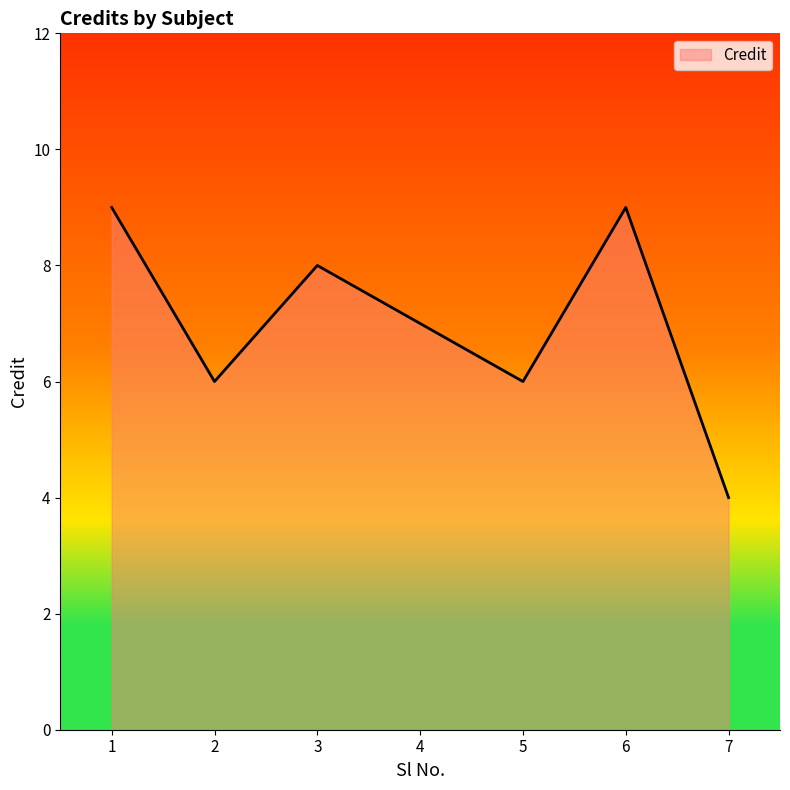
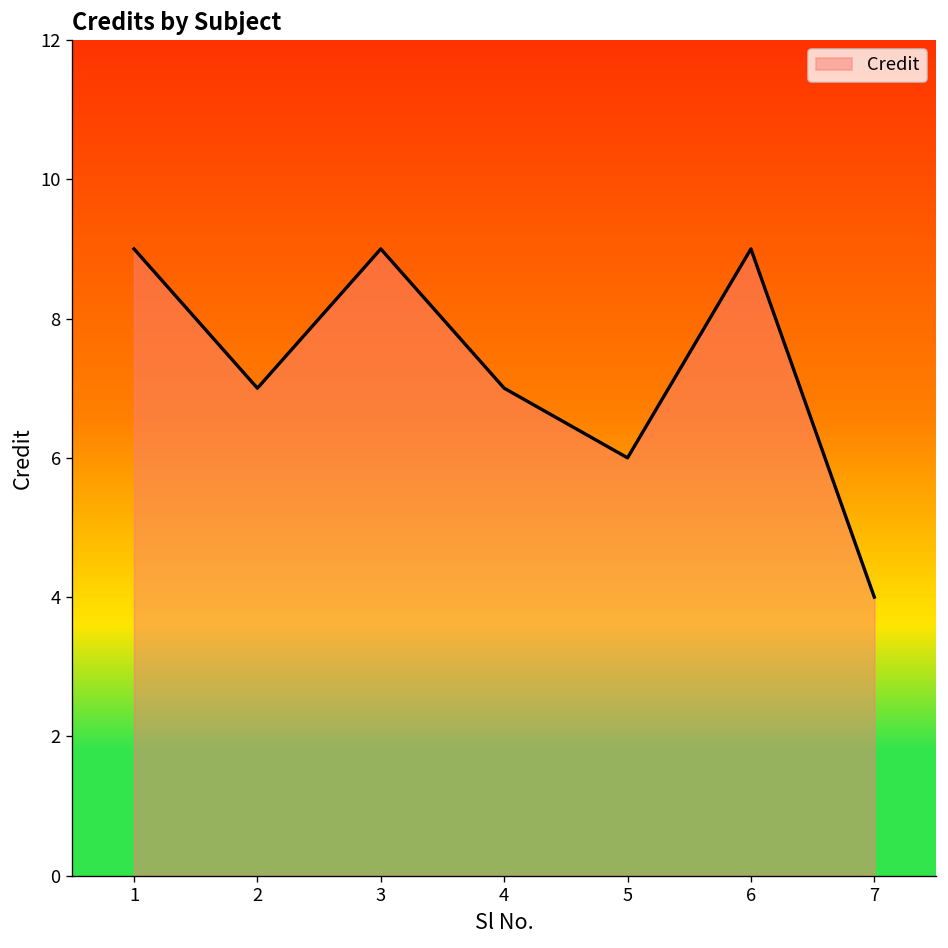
2: 6 -> 7
3: 8 -> 9
